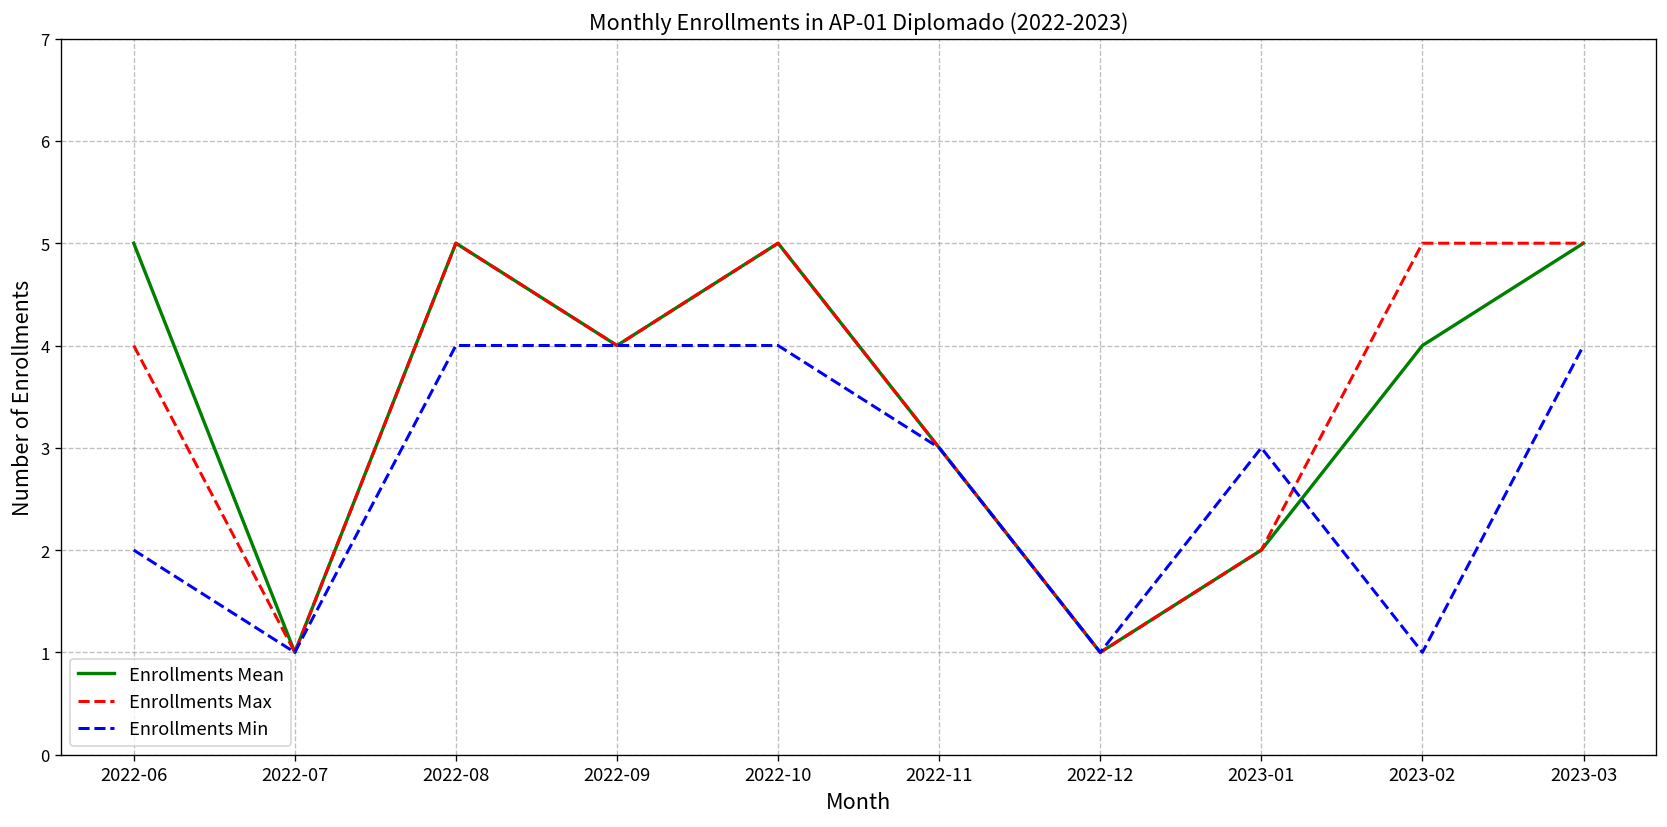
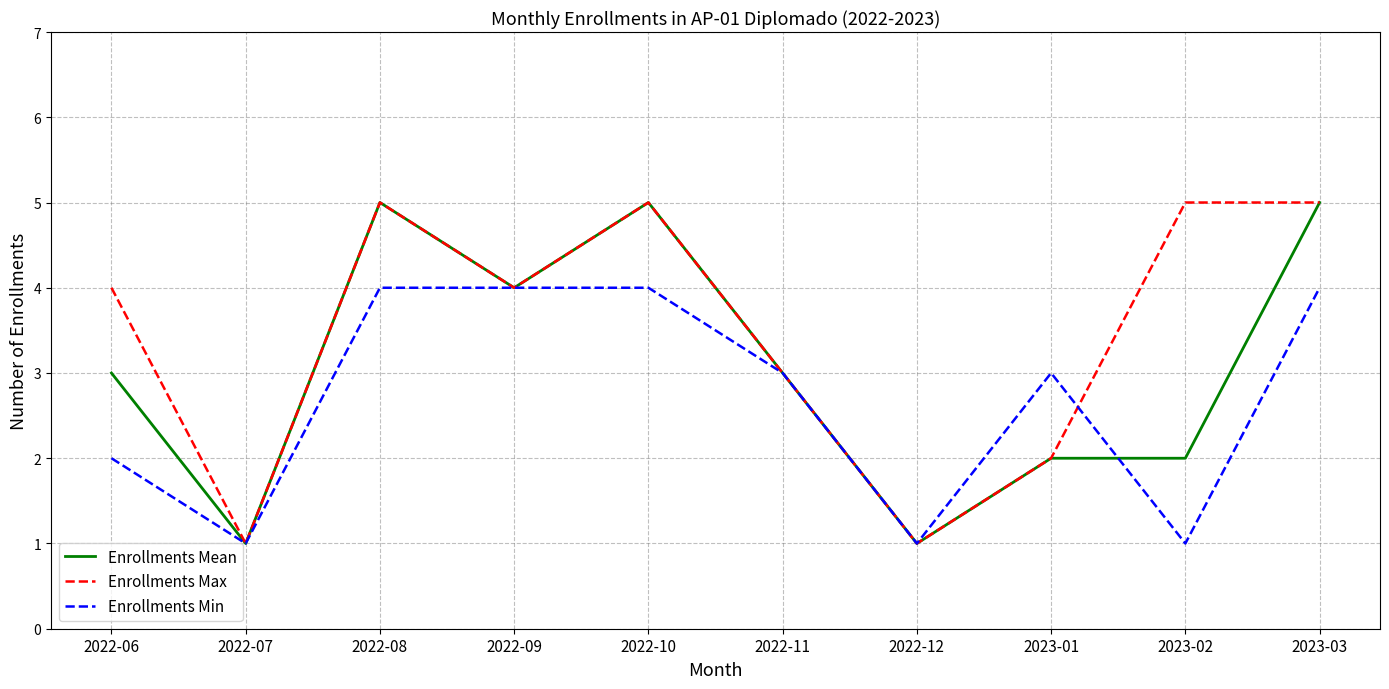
Enrollments Mean, 2022-06: 5 -> 3
Enrollments Mean, 2023-02: 4 -> 2
